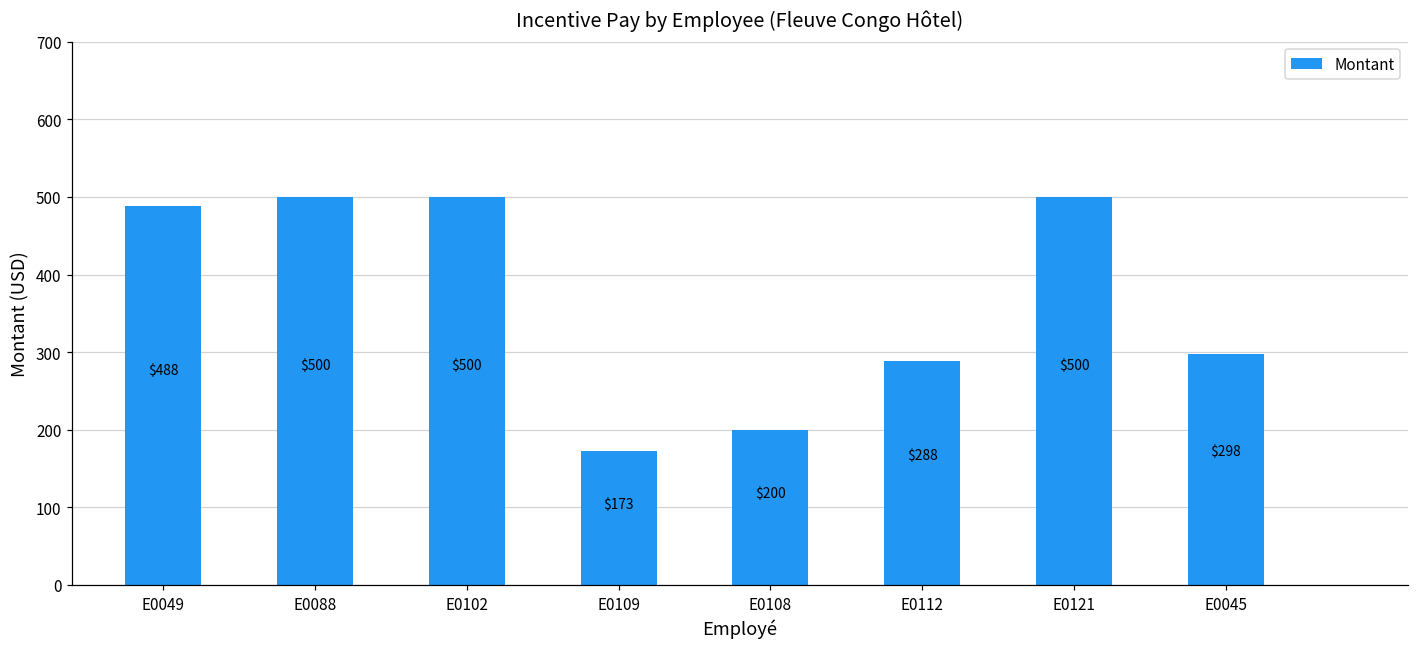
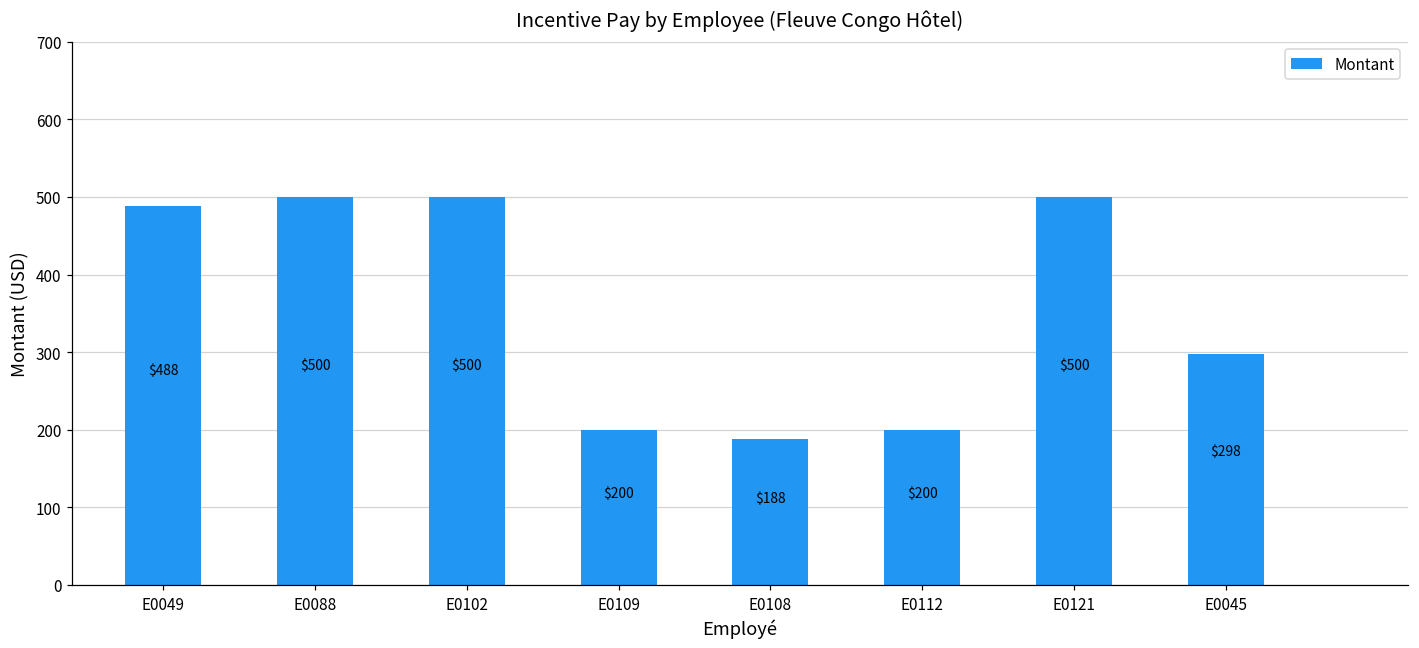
E0109: $173 -> $200
E0108: $200 -> $188
E0112: $288 -> $200
